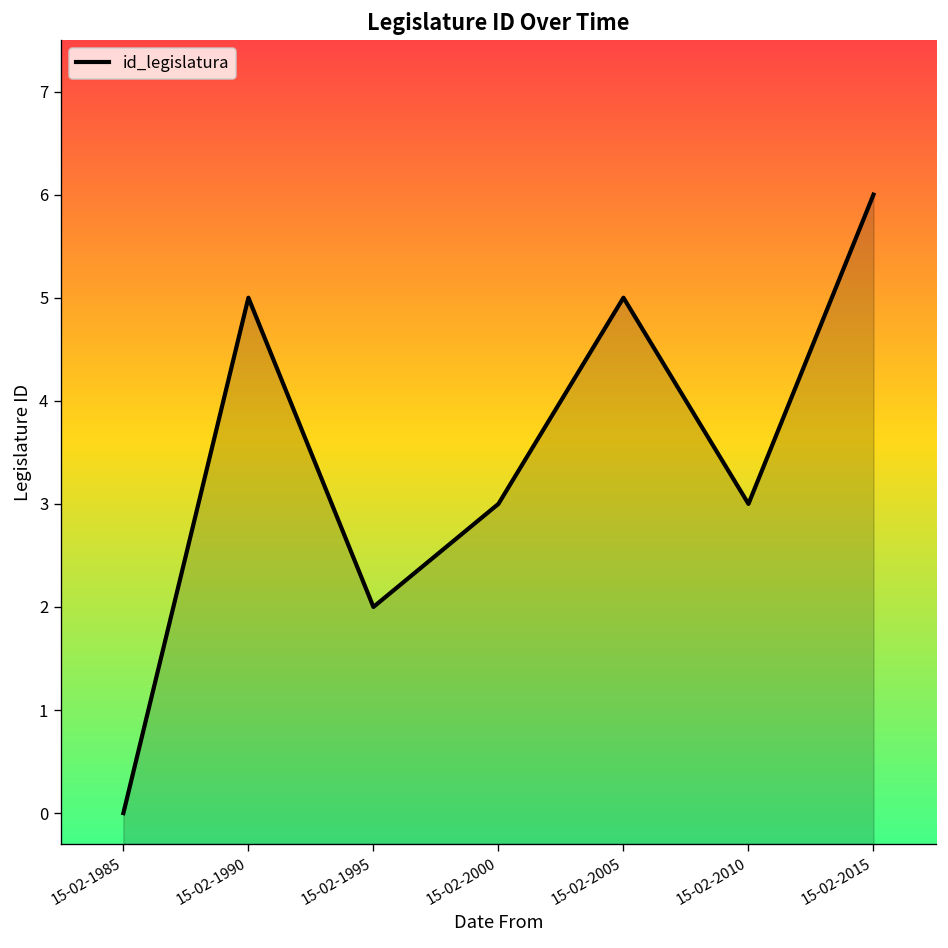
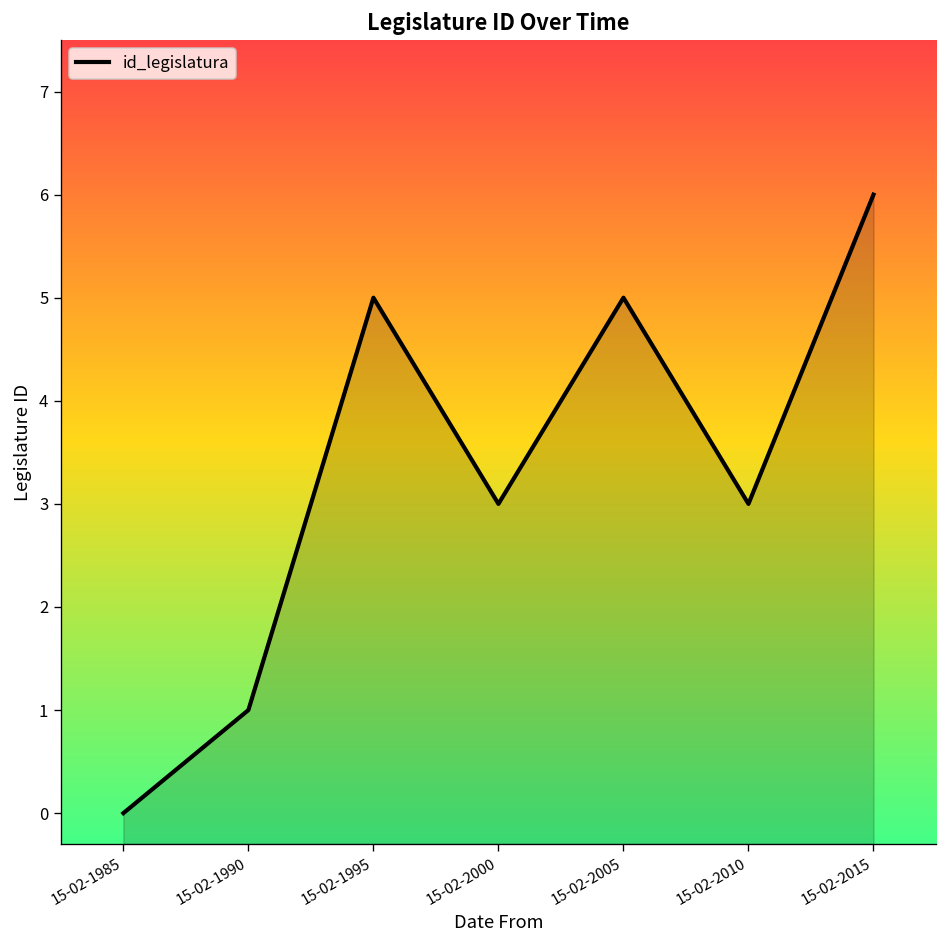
15-02-1990: 5 -> 1
15-02-1995: 2 -> 5
